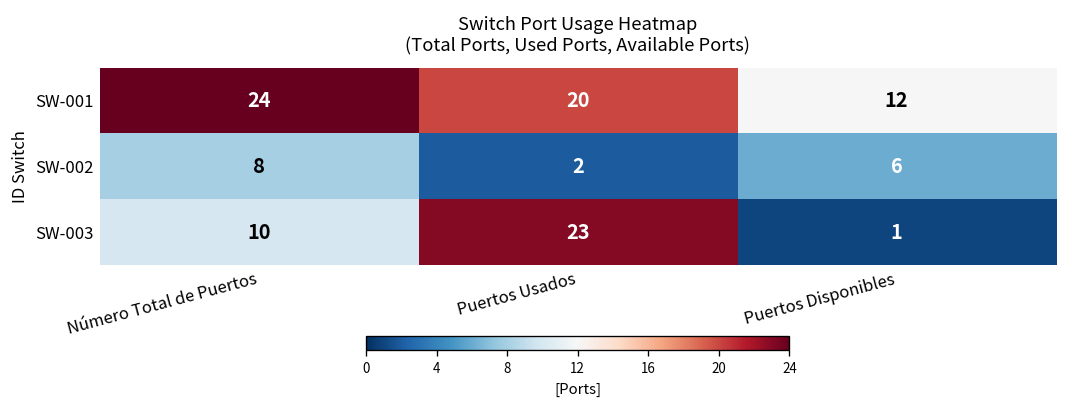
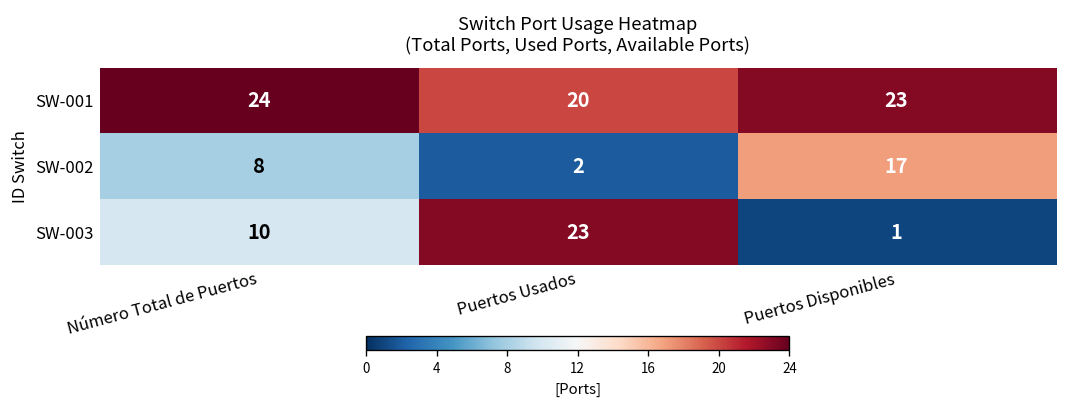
SW-001, Puertos Disponibles: 12 -> 23
SW-002, Puertos Disponibles: 6 -> 17
